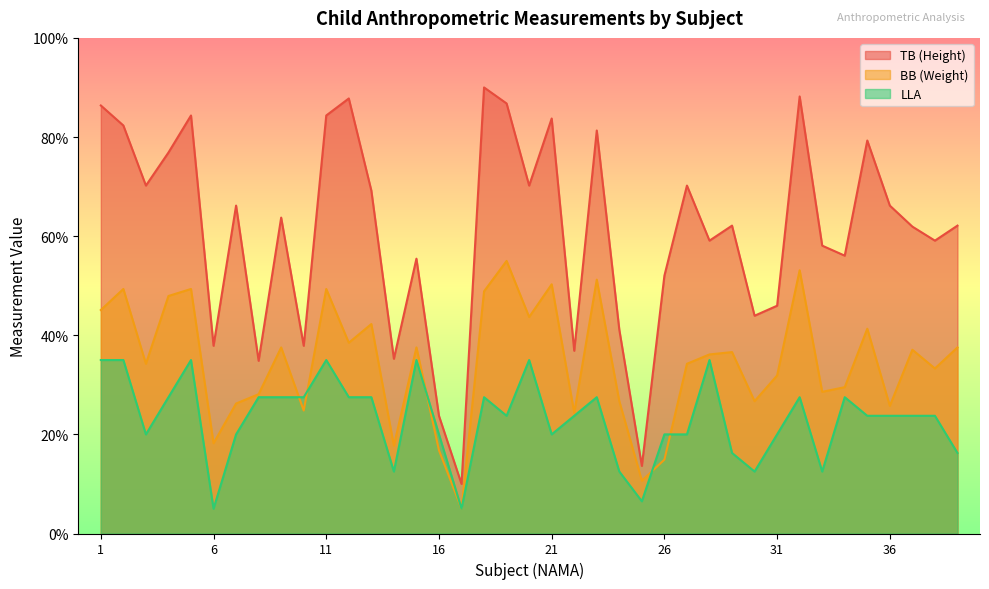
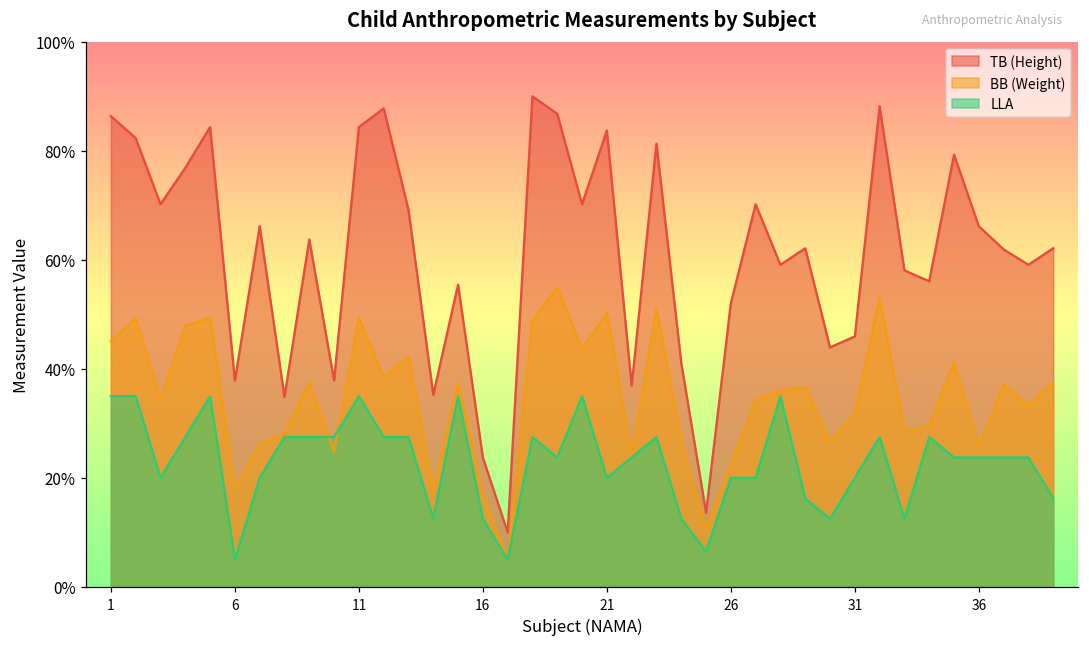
LLA, 16: 20% -> 13%
BB (Weight), 26: 15% -> 22%
